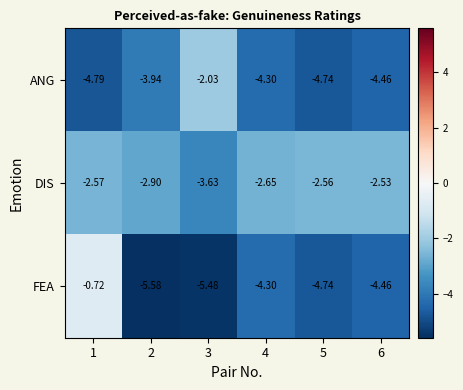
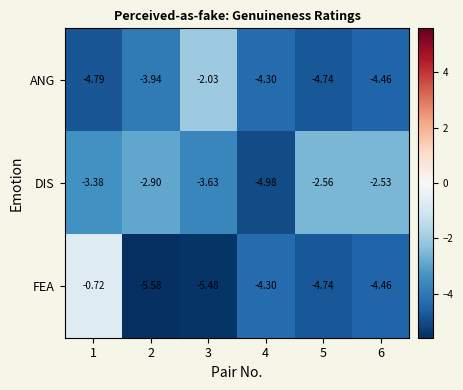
DIS, 1: -2.57 -> -3.38
DIS, 4: -2.65 -> -4.98
